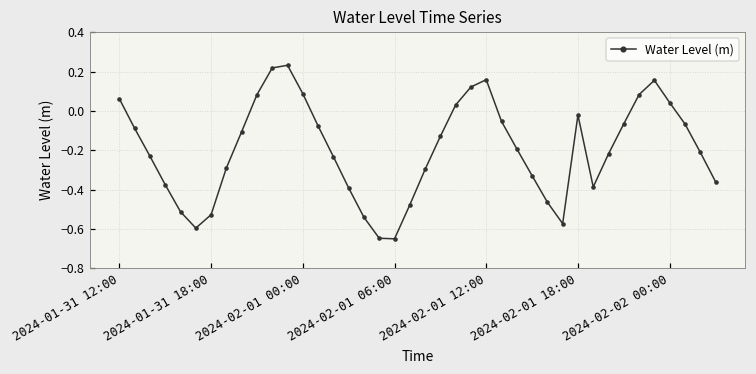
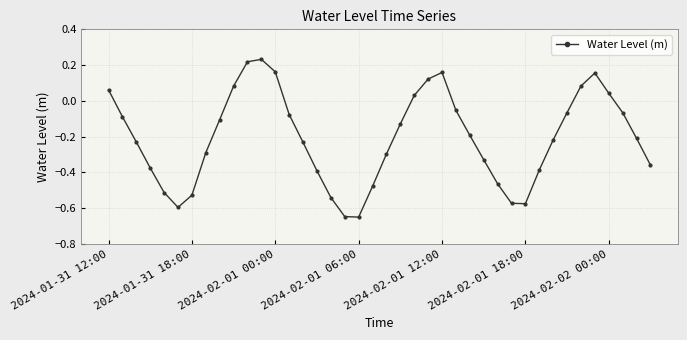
2024-02-01 00:00: 0.09 -> 0.16
2024-02-01 18:00: -0.02 -> -0.58
